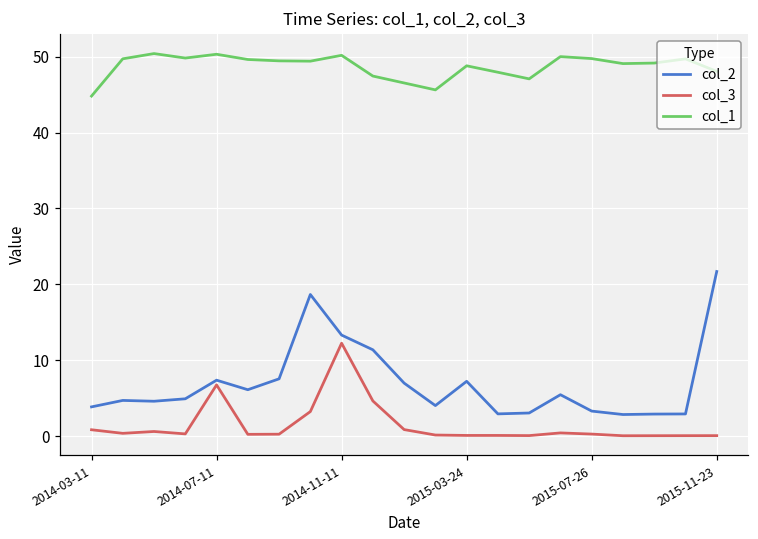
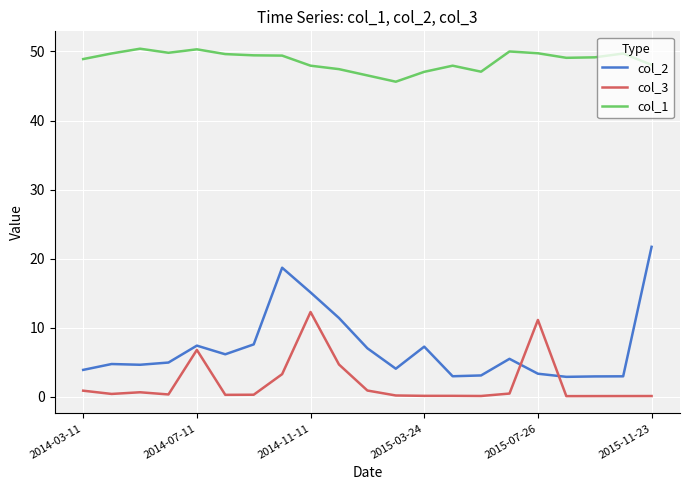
col_1, 2014-03-11: 45 -> 49
col_2, 2014-11-11: 13 -> 15
col_1, 2014-11-11: 50 -> 48
col_1, 2015-03-24: 49 -> 47
col_3, 2015-07-26: 0 -> 11
